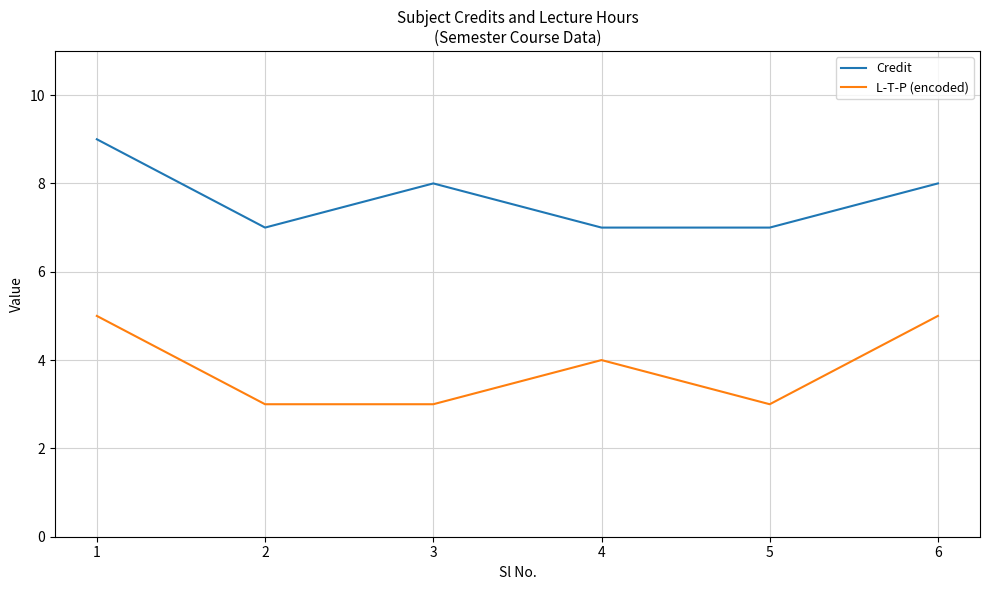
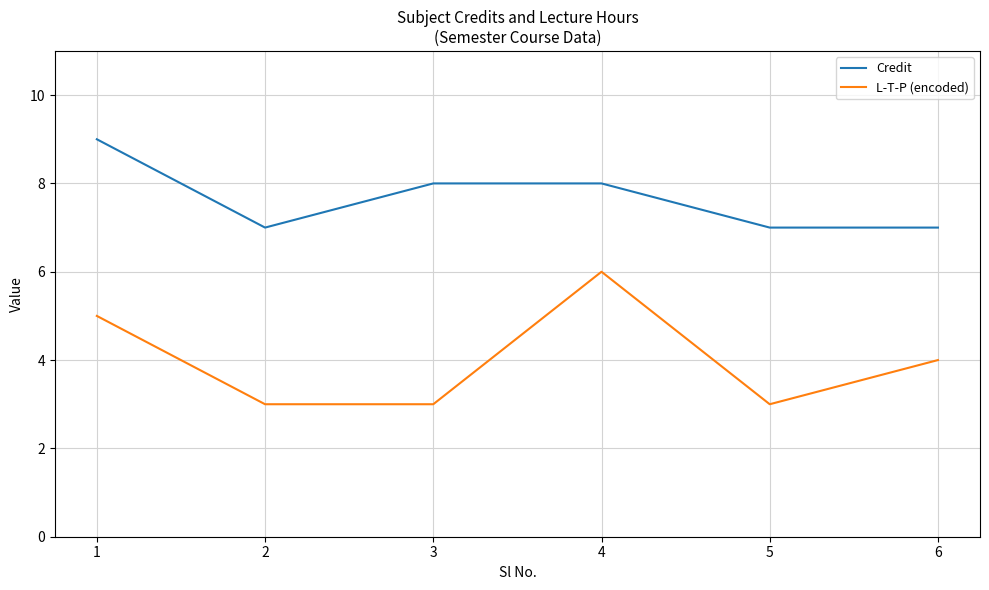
Credit, 4: 7 -> 8
L-T-P (encoded), 4: 4 -> 6
Credit, 6: 8 -> 7
L-T-P (encoded), 6: 5 -> 4
